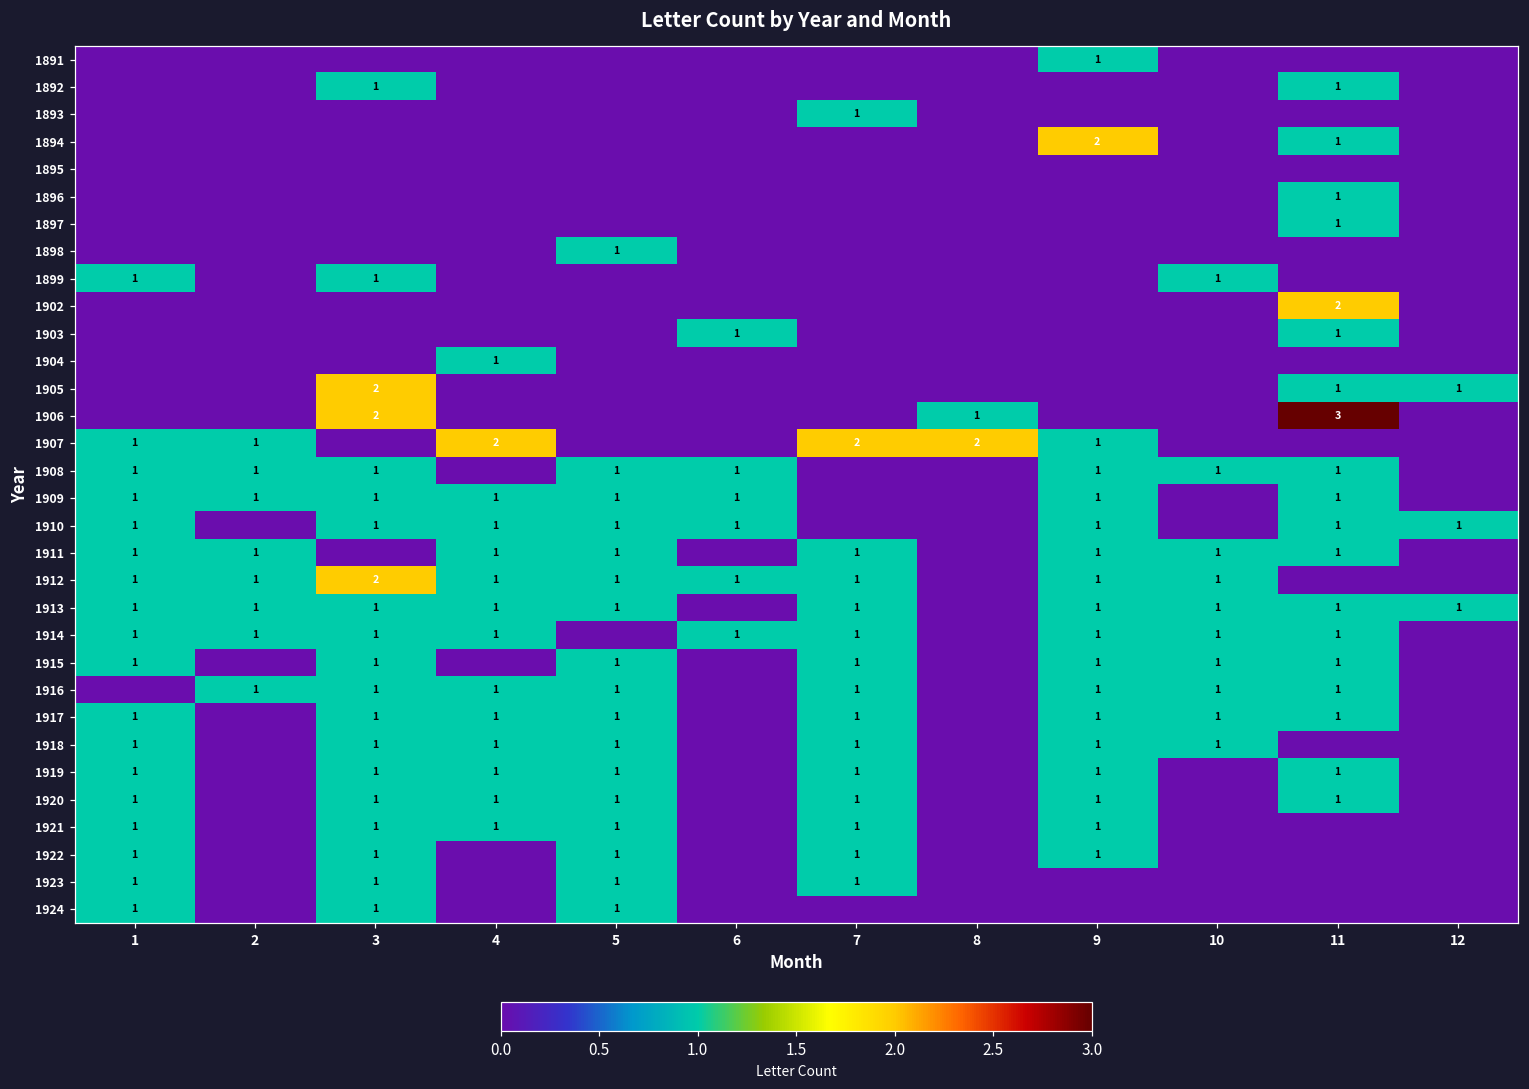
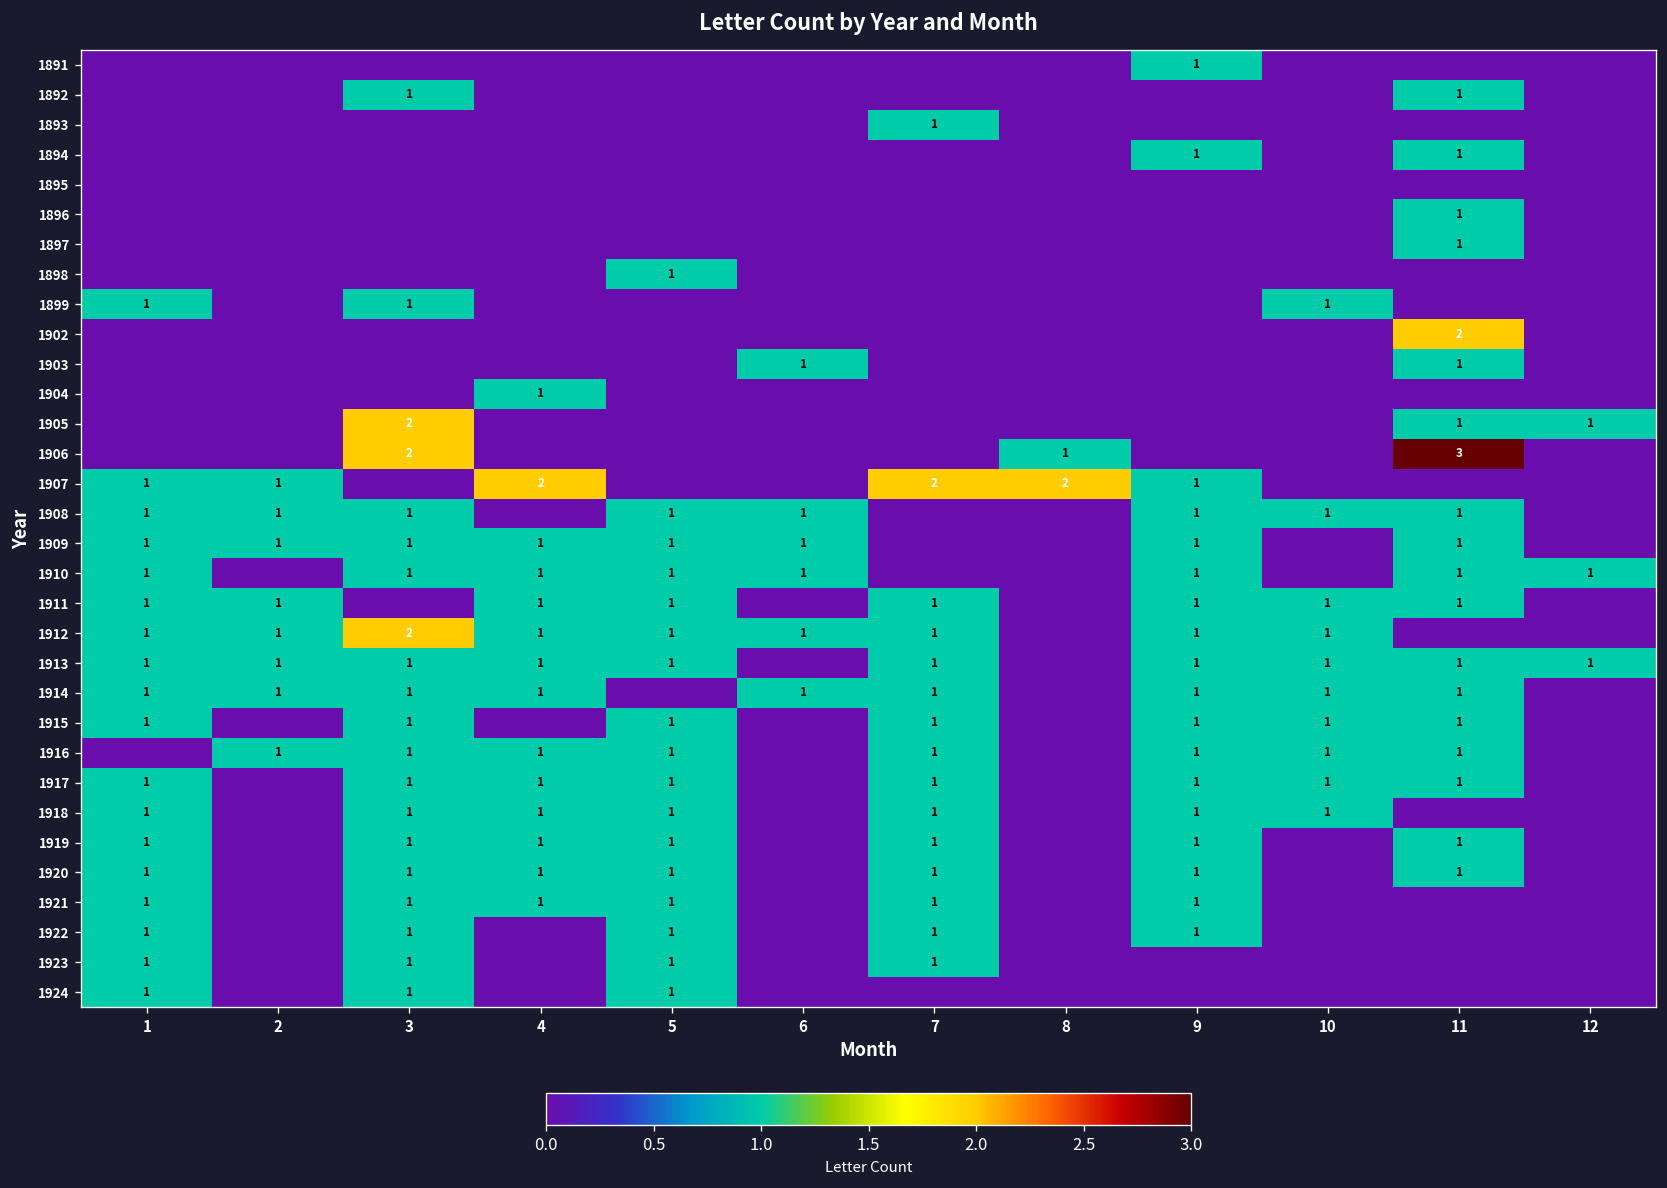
1894, 9: 2 -> 1
